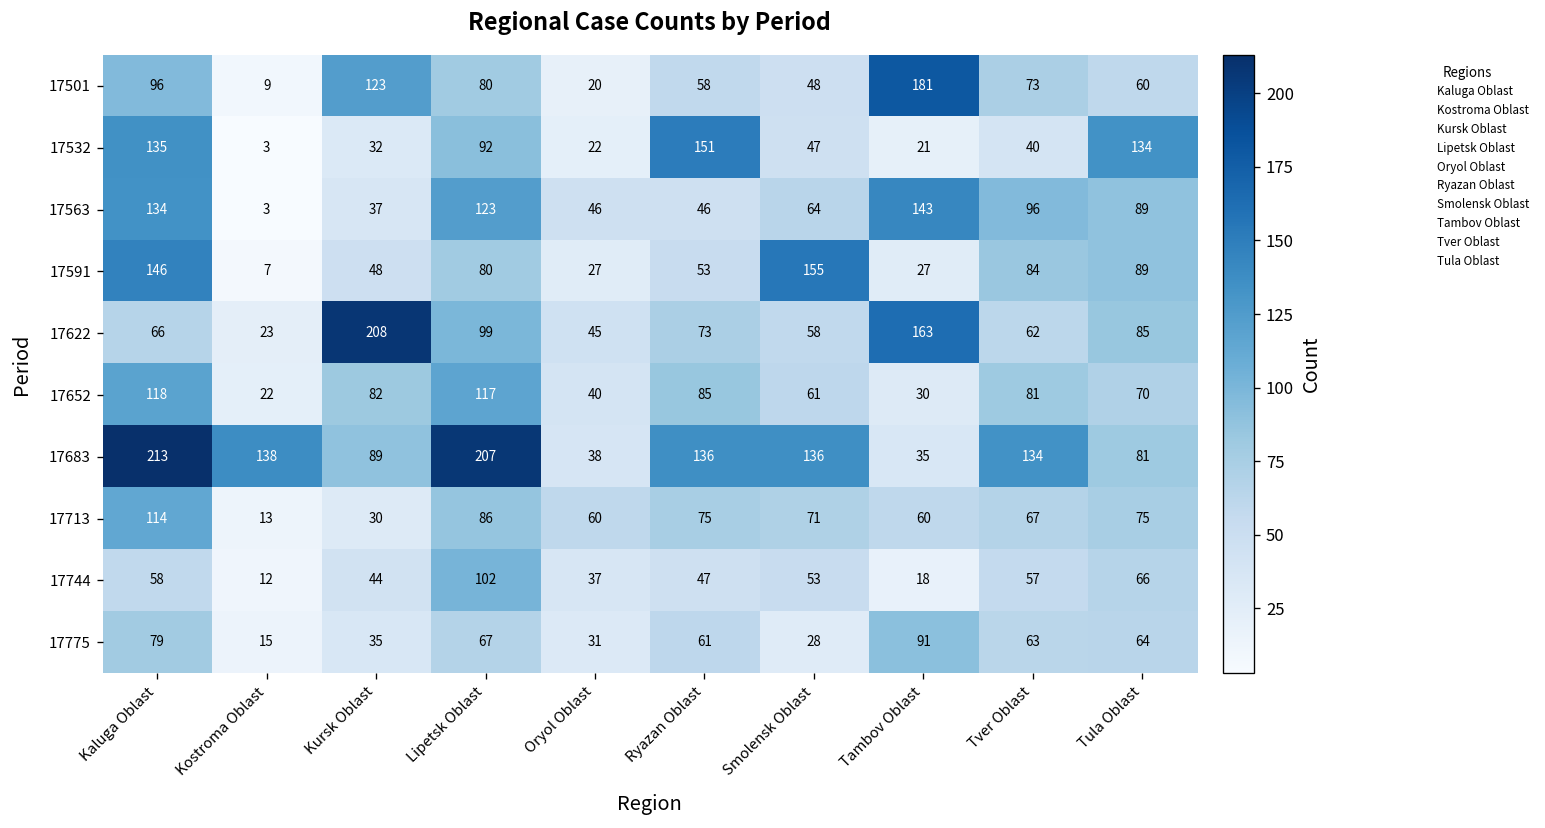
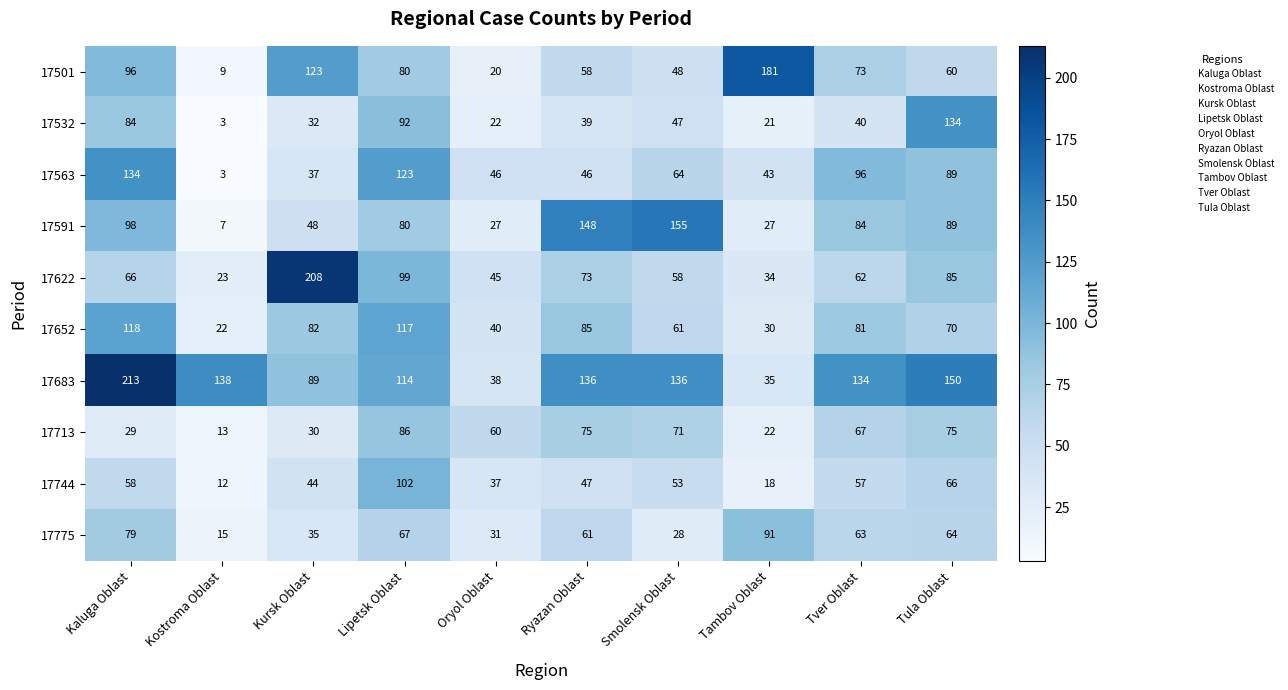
17532, Kaluga Oblast: 135 -> 84
17532, Ryazan Oblast: 151 -> 39
17563, Tambov Oblast: 143 -> 43
17591, Kaluga Oblast: 146 -> 98
17591, Ryazan Oblast: 53 -> 148
17622, Tambov Oblast: 163 -> 34
17683, Lipetsk Oblast: 207 -> 114
17683, Tula Oblast: 81 -> 150
17713, Kaluga Oblast: 114 -> 29
17713, Tambov Oblast: 60 -> 22
